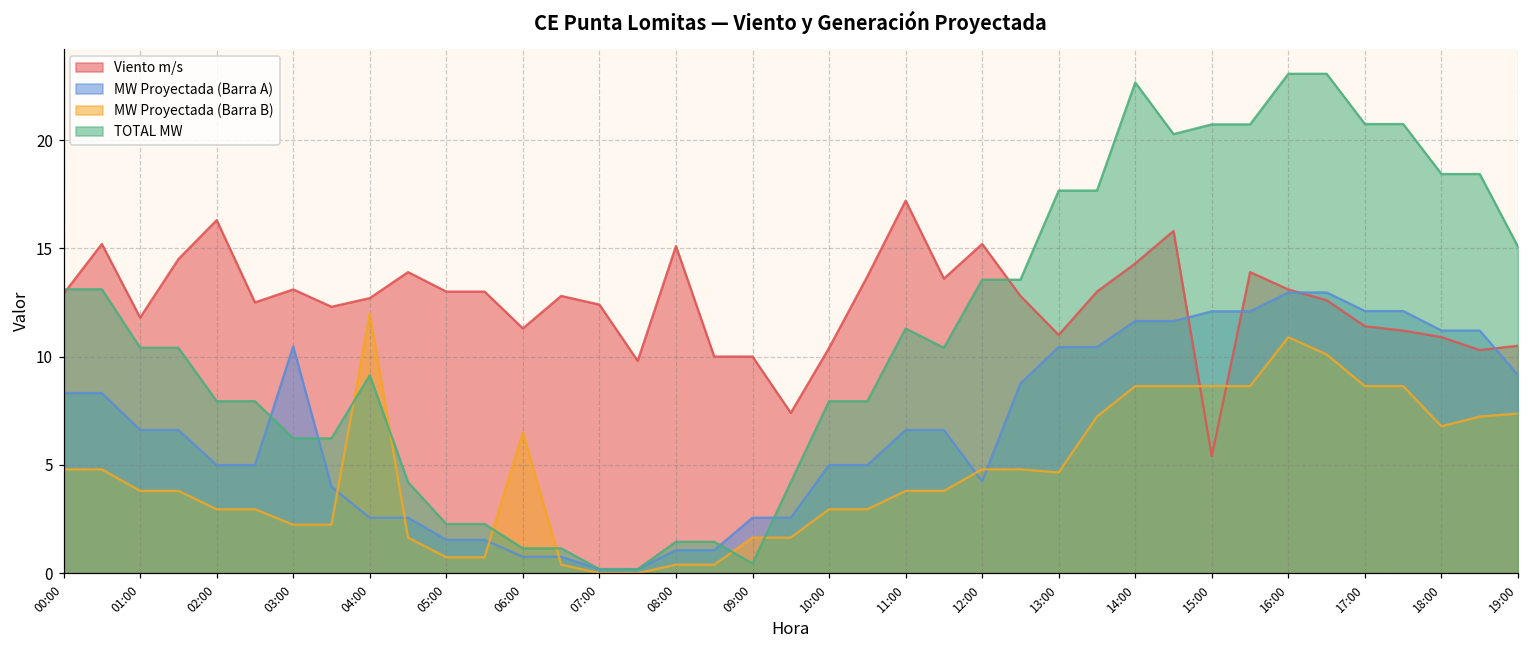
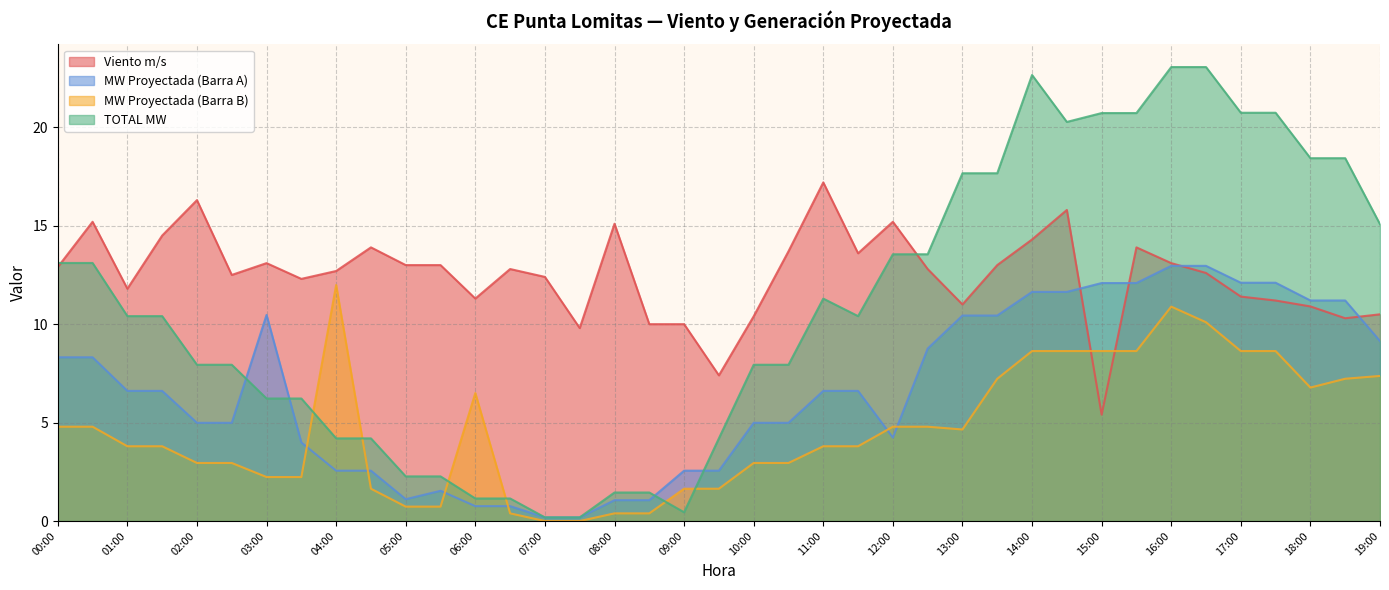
TOTAL MW, 04:00: 9.1 -> 4.2
MW Proyectada (Barra A), 05:00: 1.5 -> 1.1
